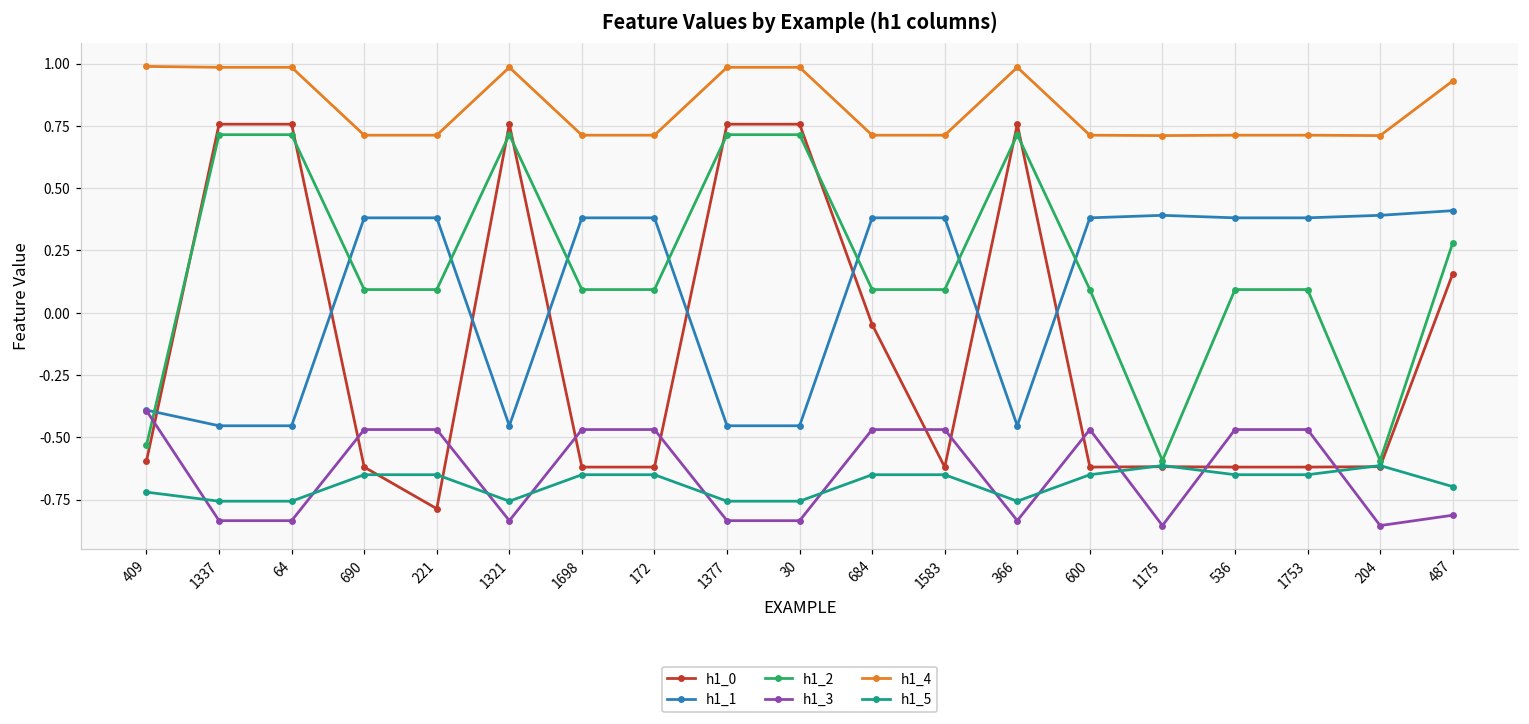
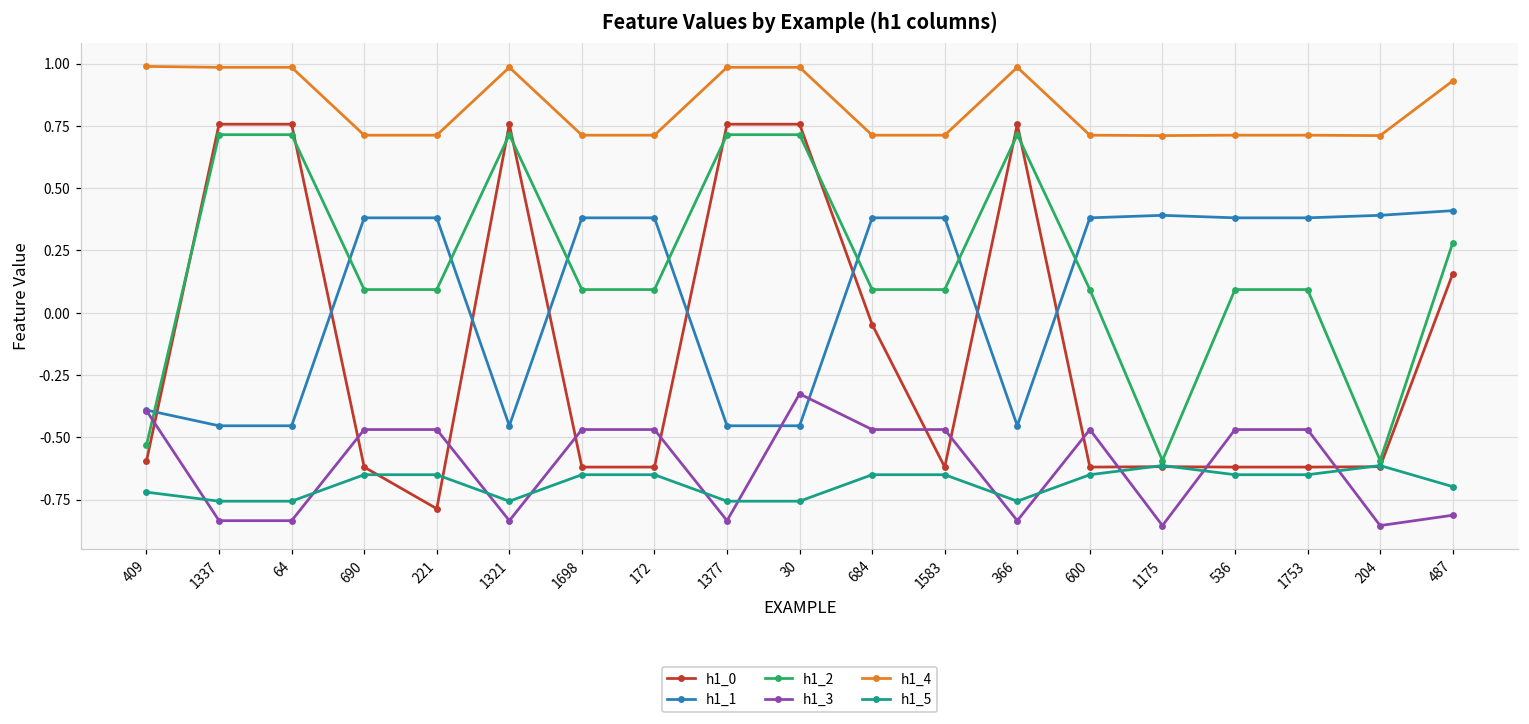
h1_3, 30: -0.83 -> -0.33
